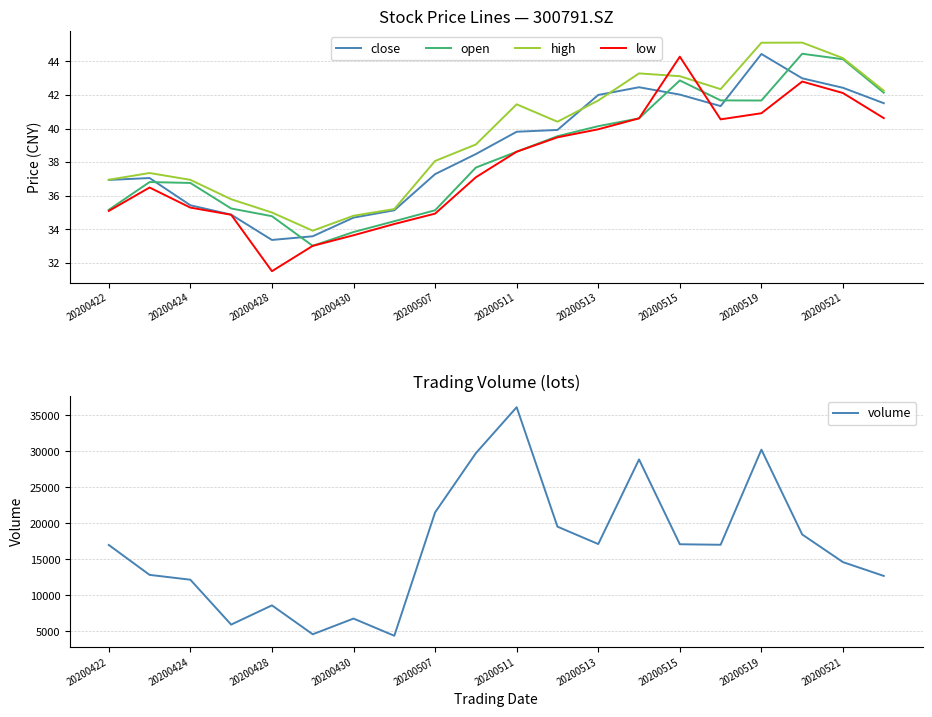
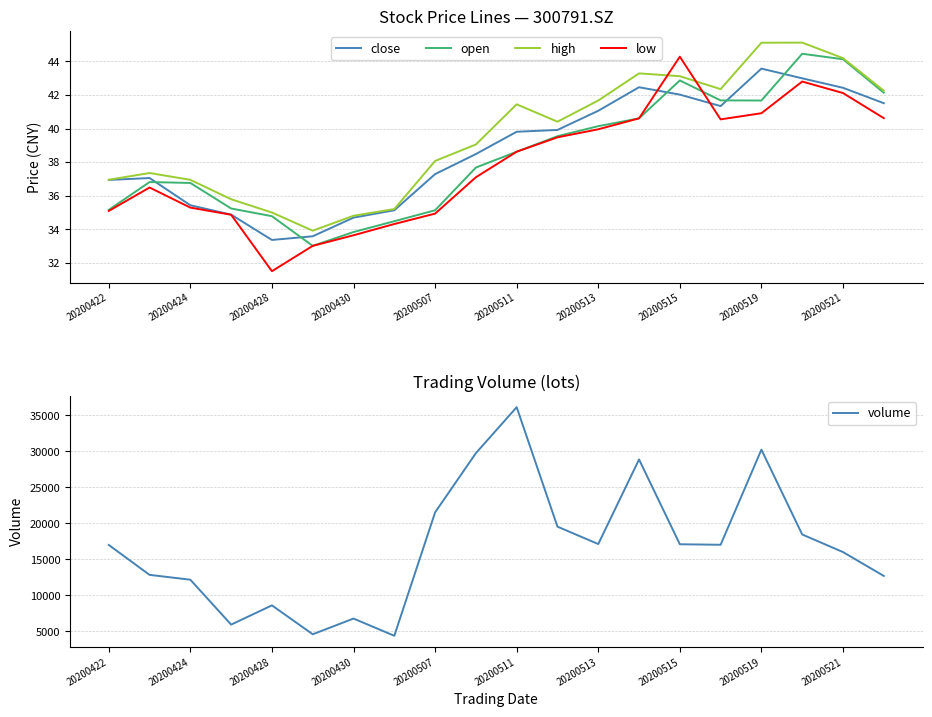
Stock Price Lines — 300791.SZ, close, 20200513: 42.0 -> 41.1
Stock Price Lines — 300791.SZ, close, 20200519: 44.4 -> 43.6
Trading Volume (lots), 20200521: 15000 -> 16000
